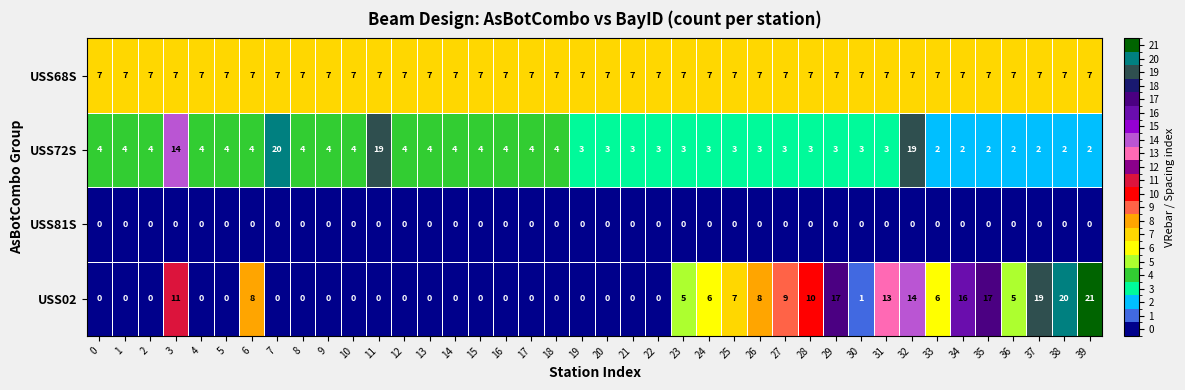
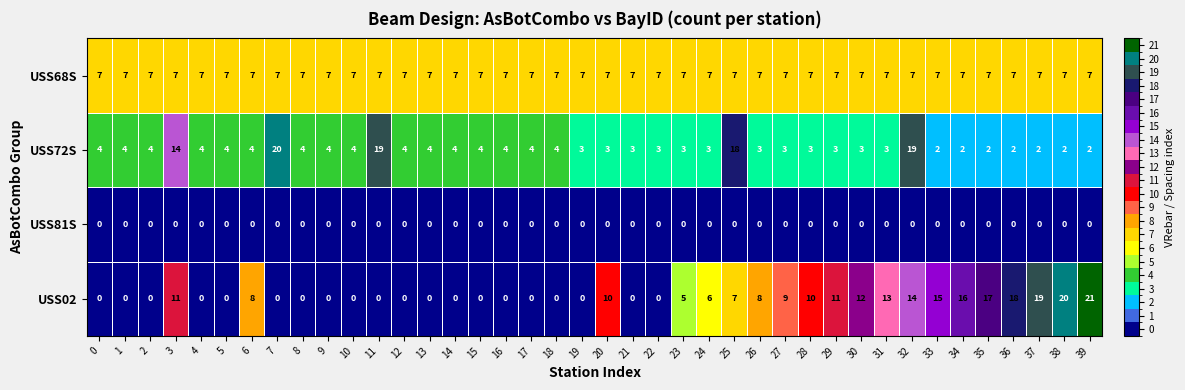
USS72S, 25: 3 -> 18
USS02, 20: 0 -> 10
USS02, 29: 17 -> 11
USS02, 30: 1 -> 12
USS02, 33: 6 -> 15
USS02, 36: 5 -> 18
